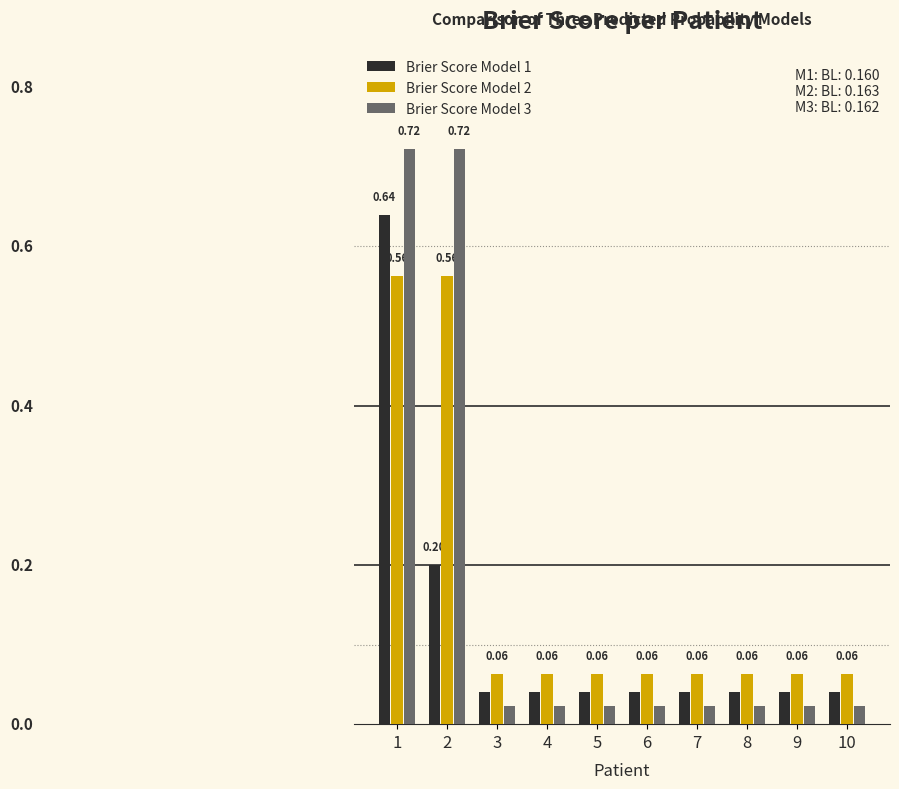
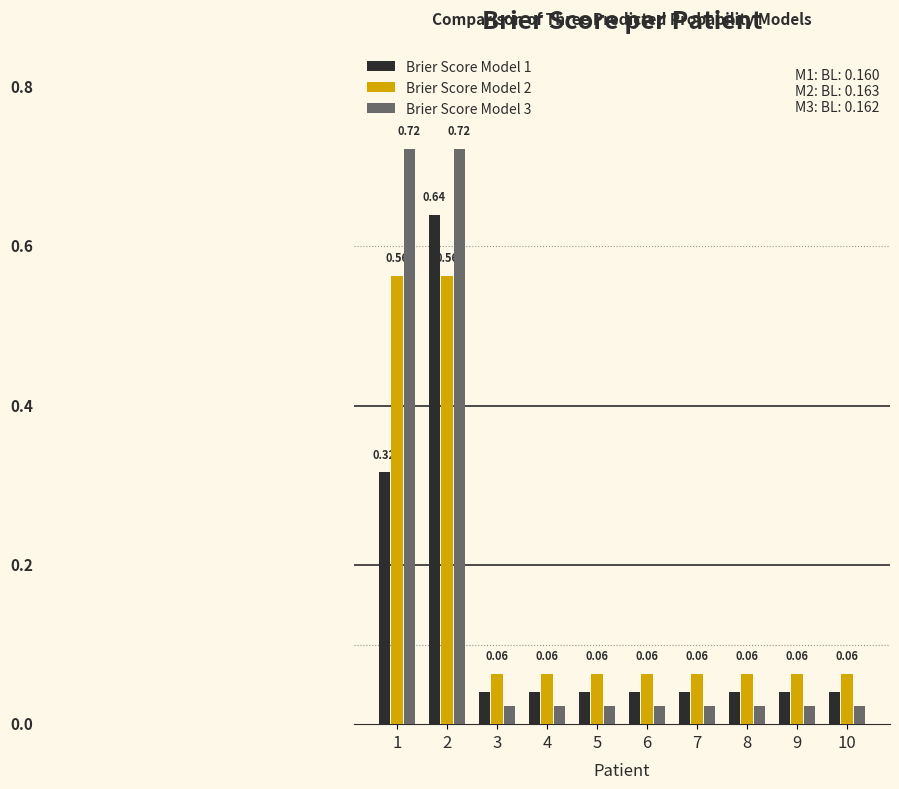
Brier Score Model 1, 1: 0.64 -> 0.32
Brier Score Model 1, 2: 0.20 -> 0.64
